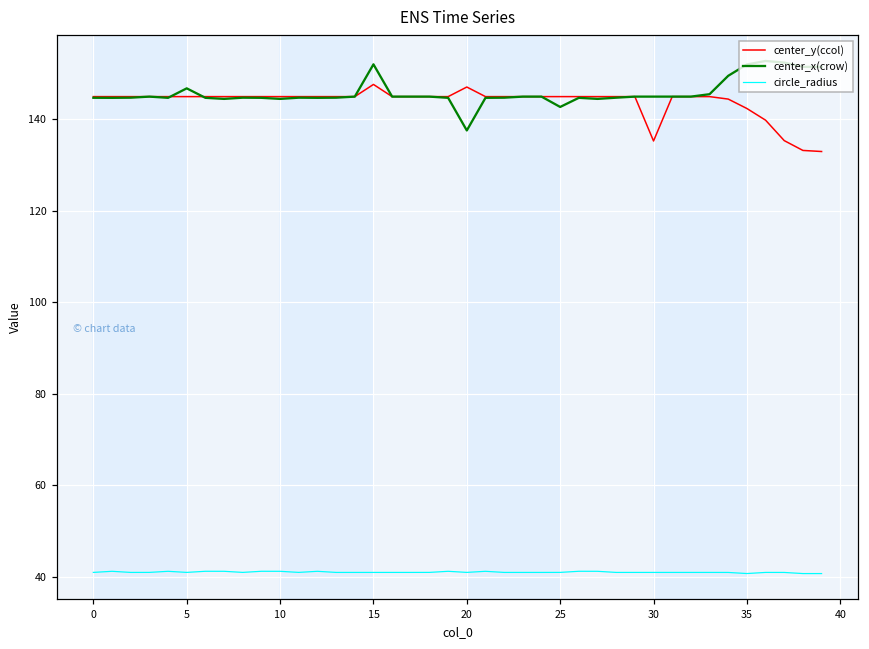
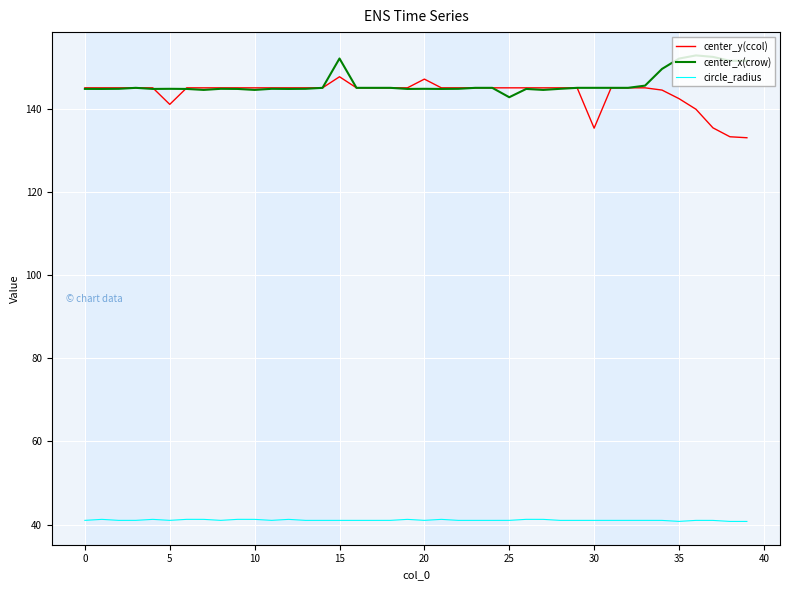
center_y(ccol), 5: 145 -> 141
center_x(crow), 5: 147 -> 145
center_x(crow), 20: 138 -> 145
